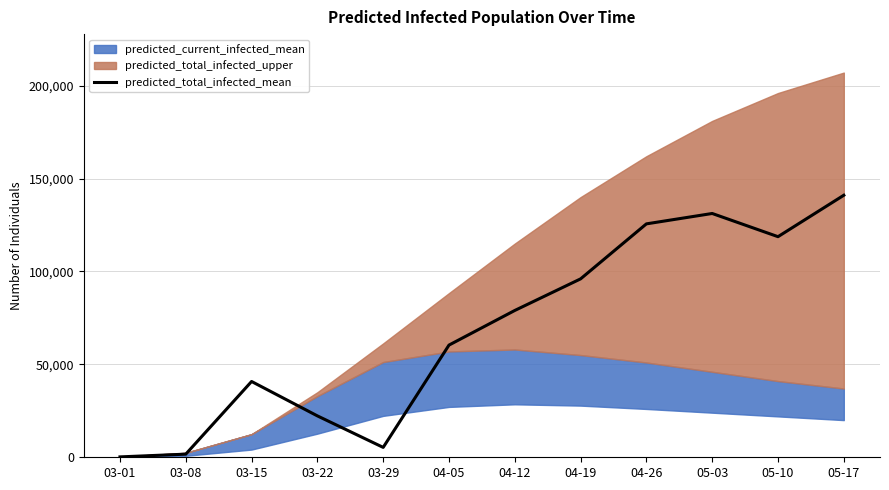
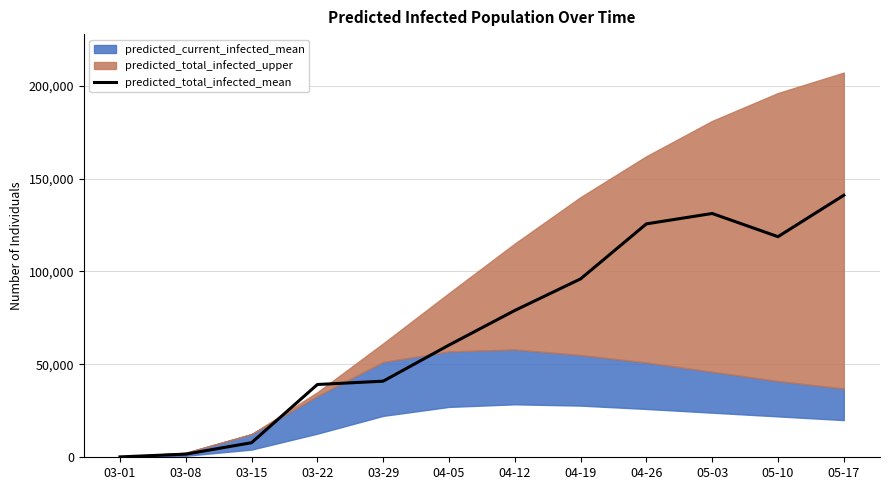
predicted_total_infected_mean, 03-15: 41,000 -> 8,000
predicted_total_infected_mean, 03-22: 22,000 -> 39,000
predicted_total_infected_mean, 03-29: 5,000 -> 41,000
